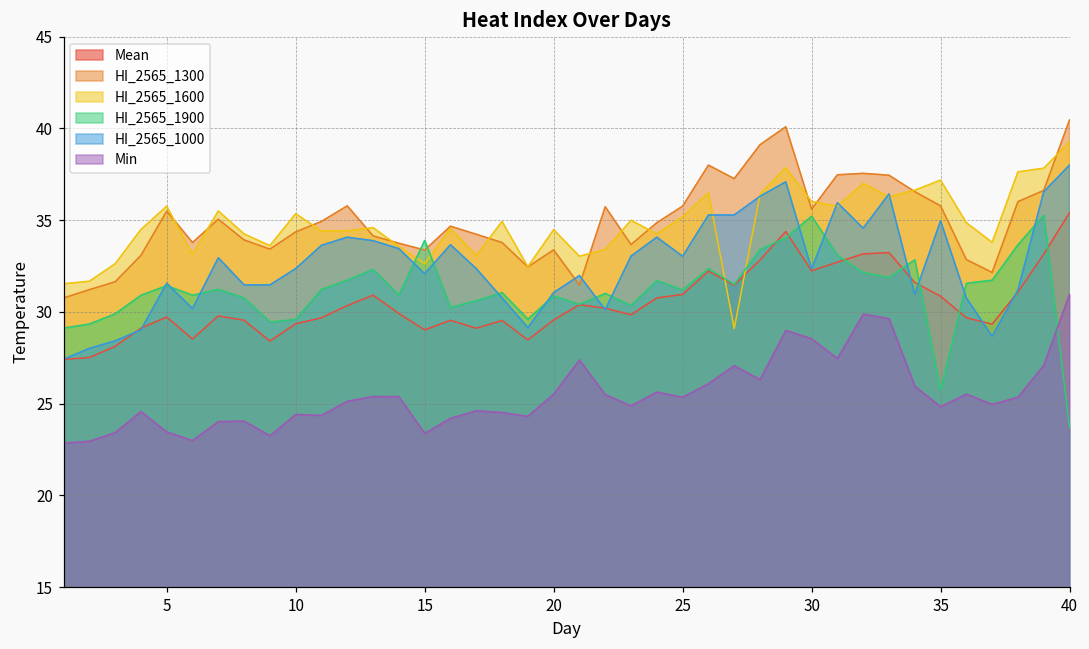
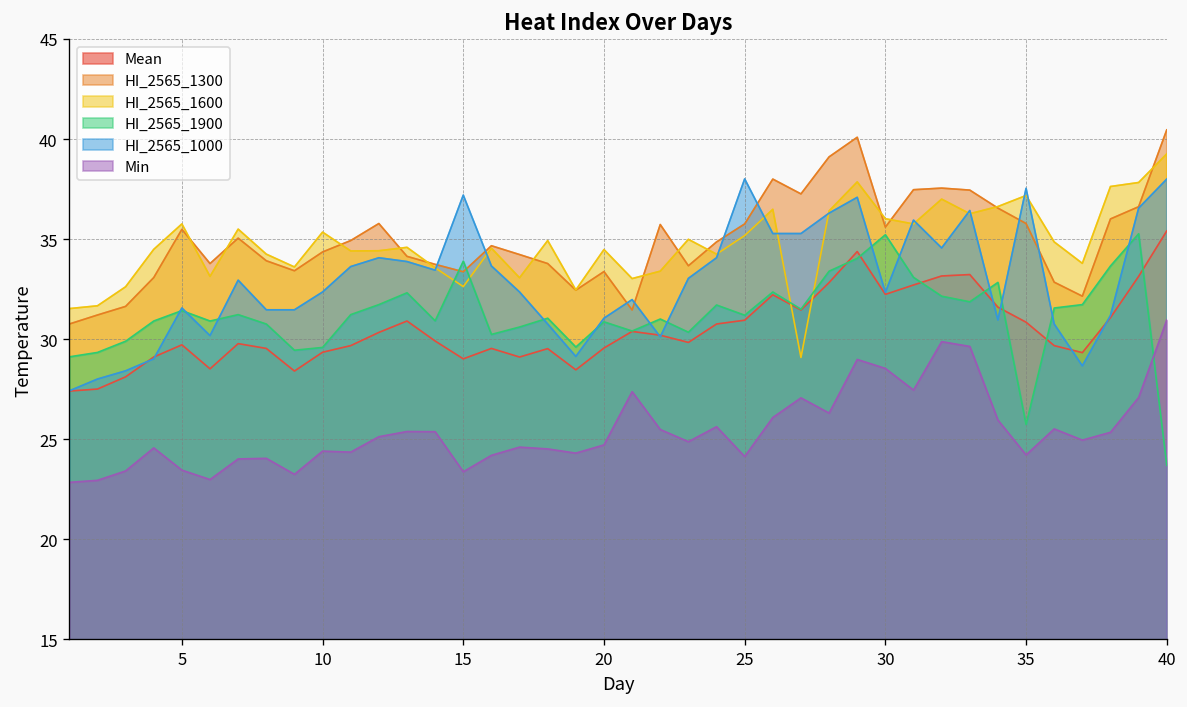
HI_2565_1000, 15: 32.1 -> 37.2
Min, 20: 25.5 -> 24.7
HI_2565_1000, 25: 33.0 -> 38.0
Min, 25: 25.4 -> 24.1
HI_2565_1000, 35: 35.0 -> 37.5
Min, 35: 24.8 -> 24.2
